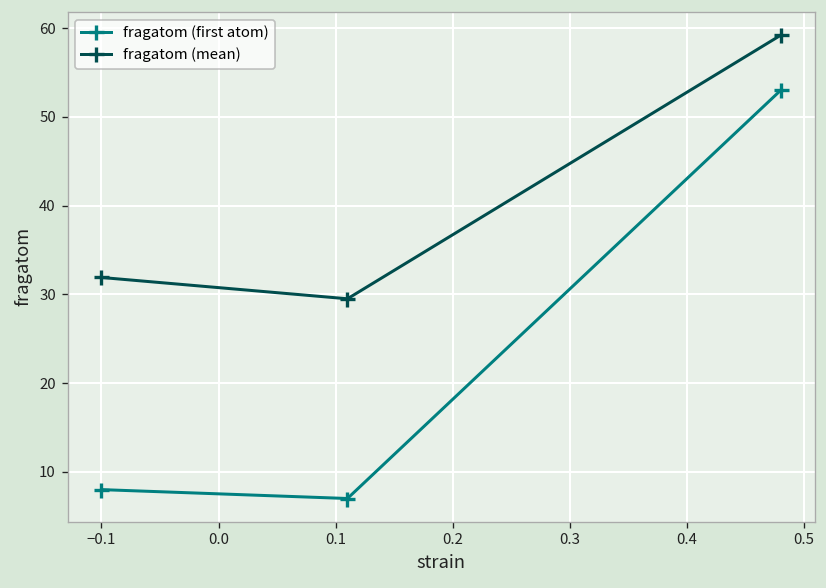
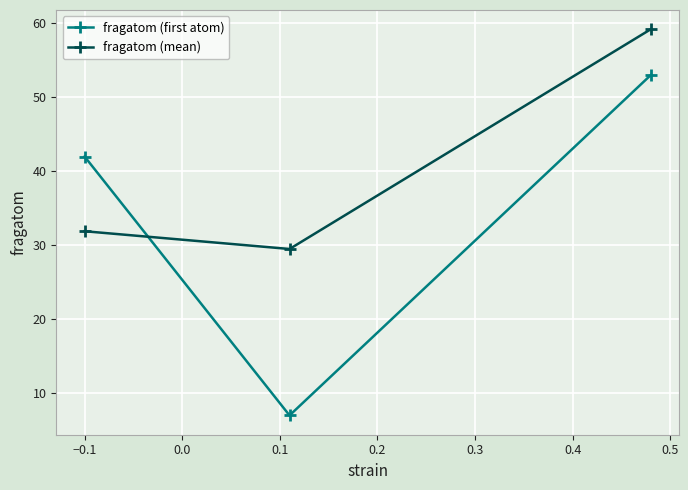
fragatom (first atom), −0.1: 8 -> 42
